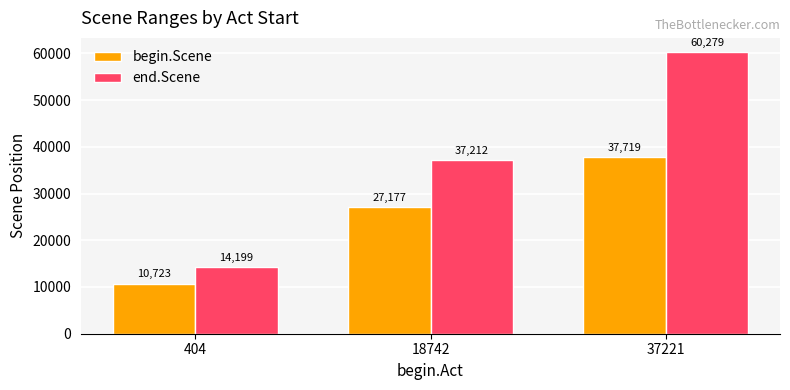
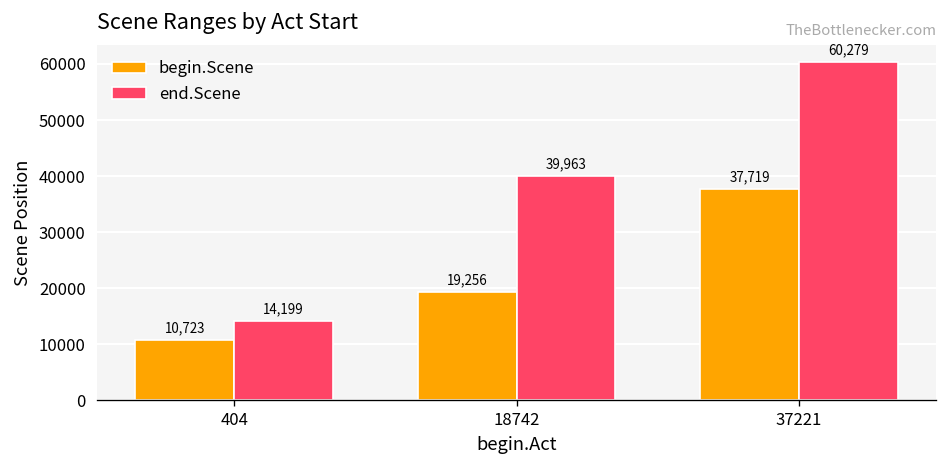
begin.Scene, 18742: 27,177 -> 19,256
end.Scene, 18742: 37,212 -> 39,963
